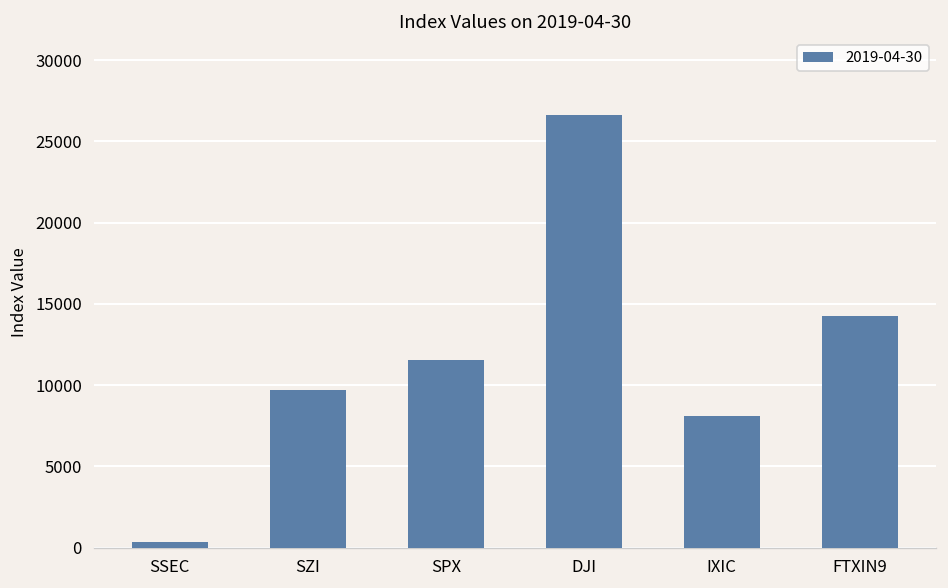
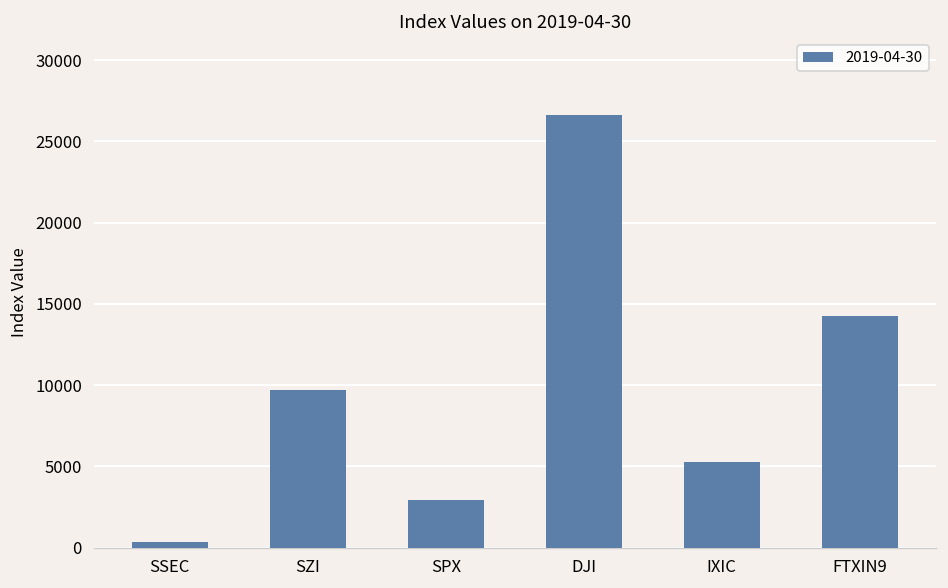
SPX: 11600 -> 2900
IXIC: 8100 -> 5200
